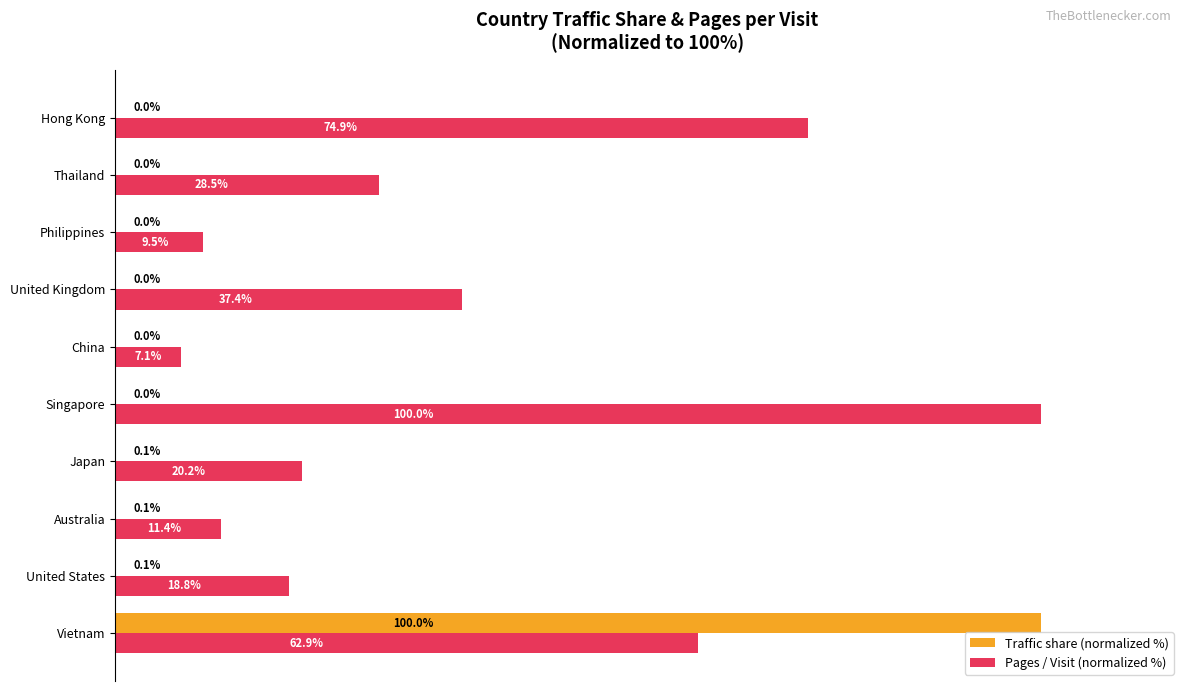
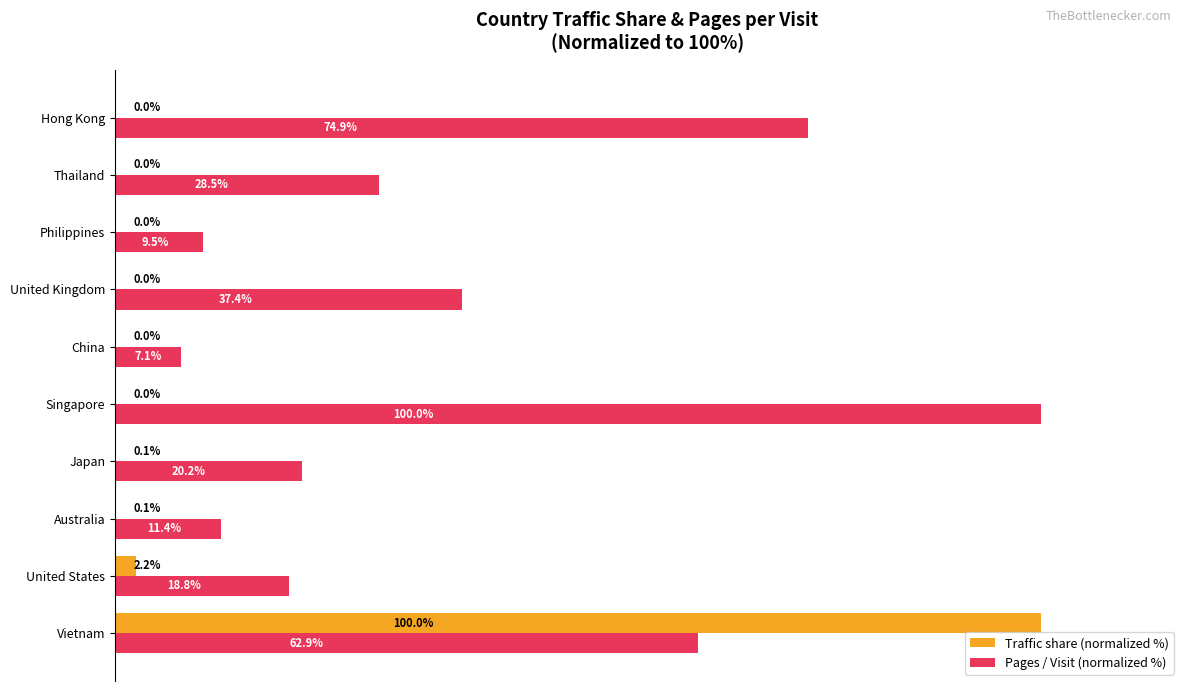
Traffic share (normalized %), United States: 0.1% -> 2.2%
